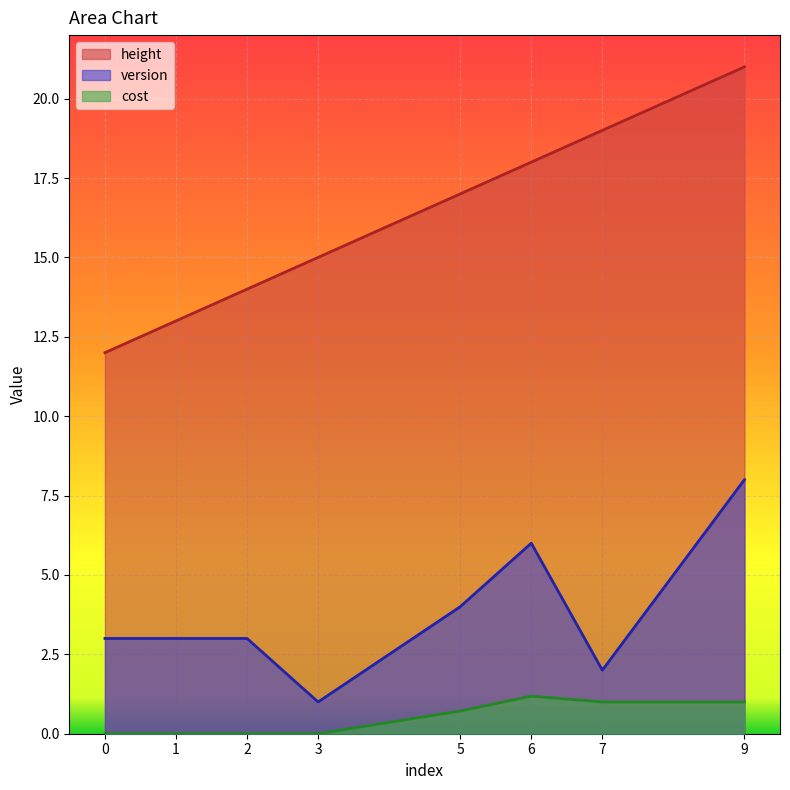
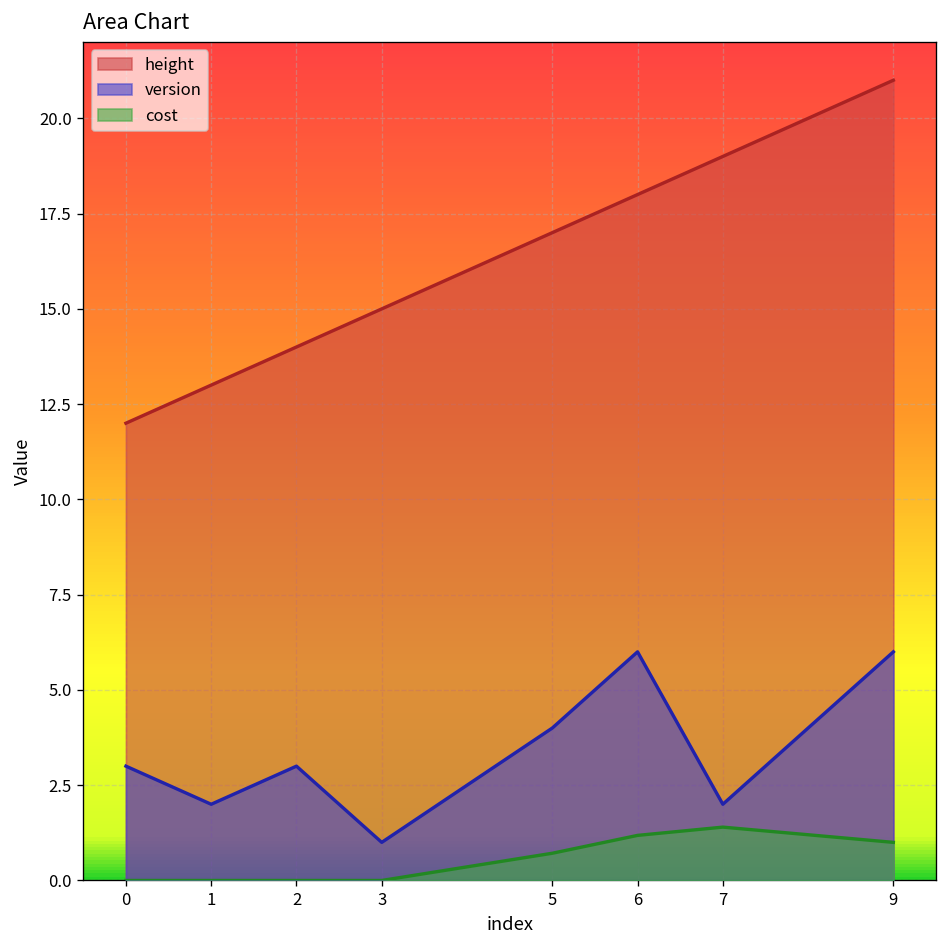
version, 1: 3 -> 2
cost, 7: 1.0 -> 1.4
version, 9: 8 -> 6
